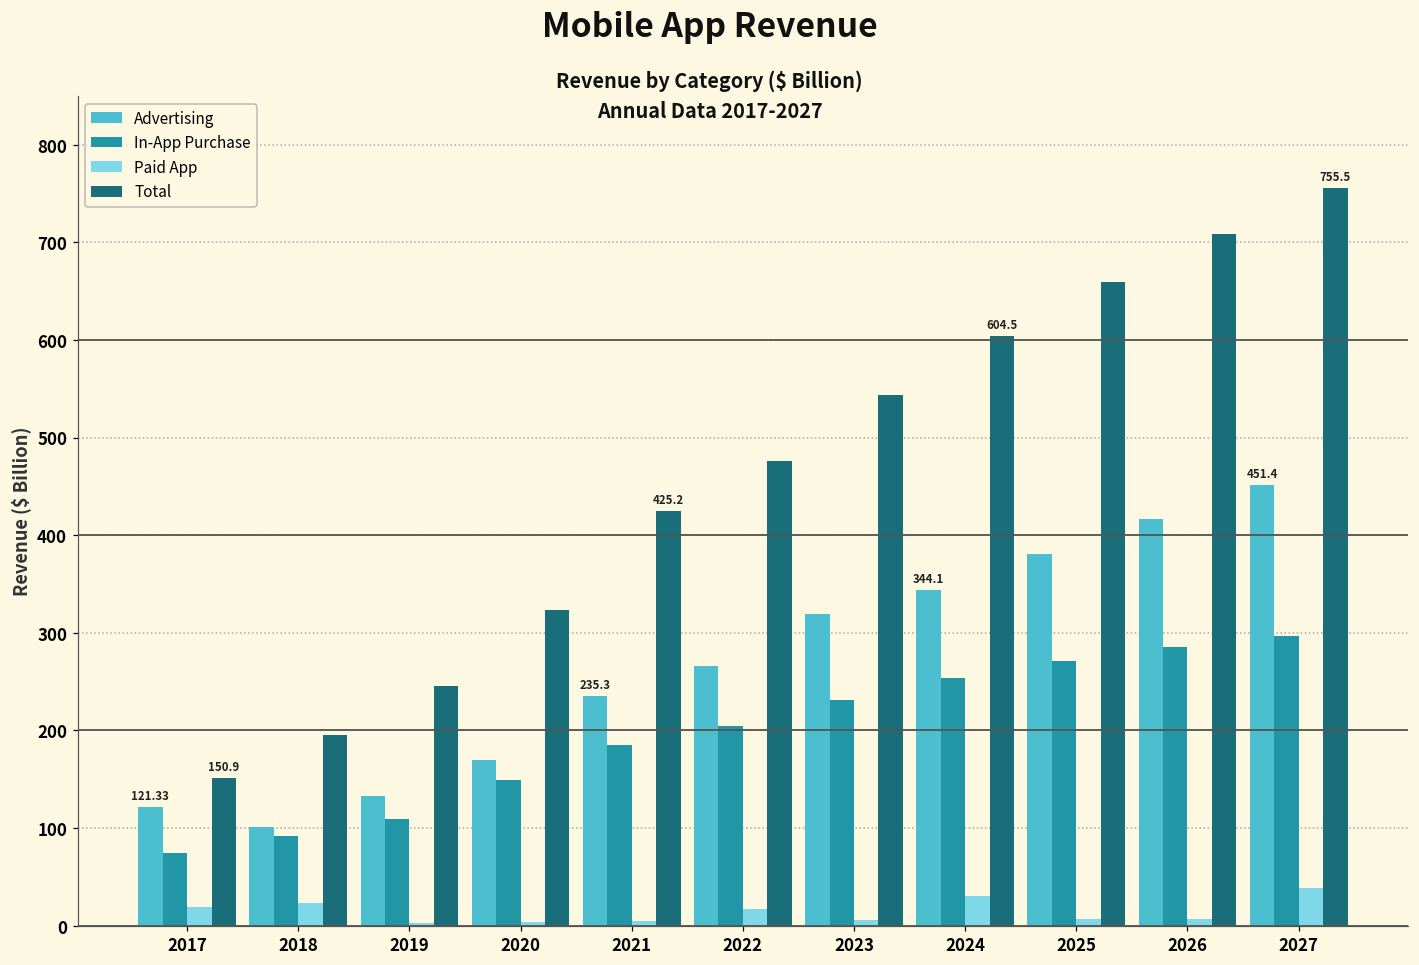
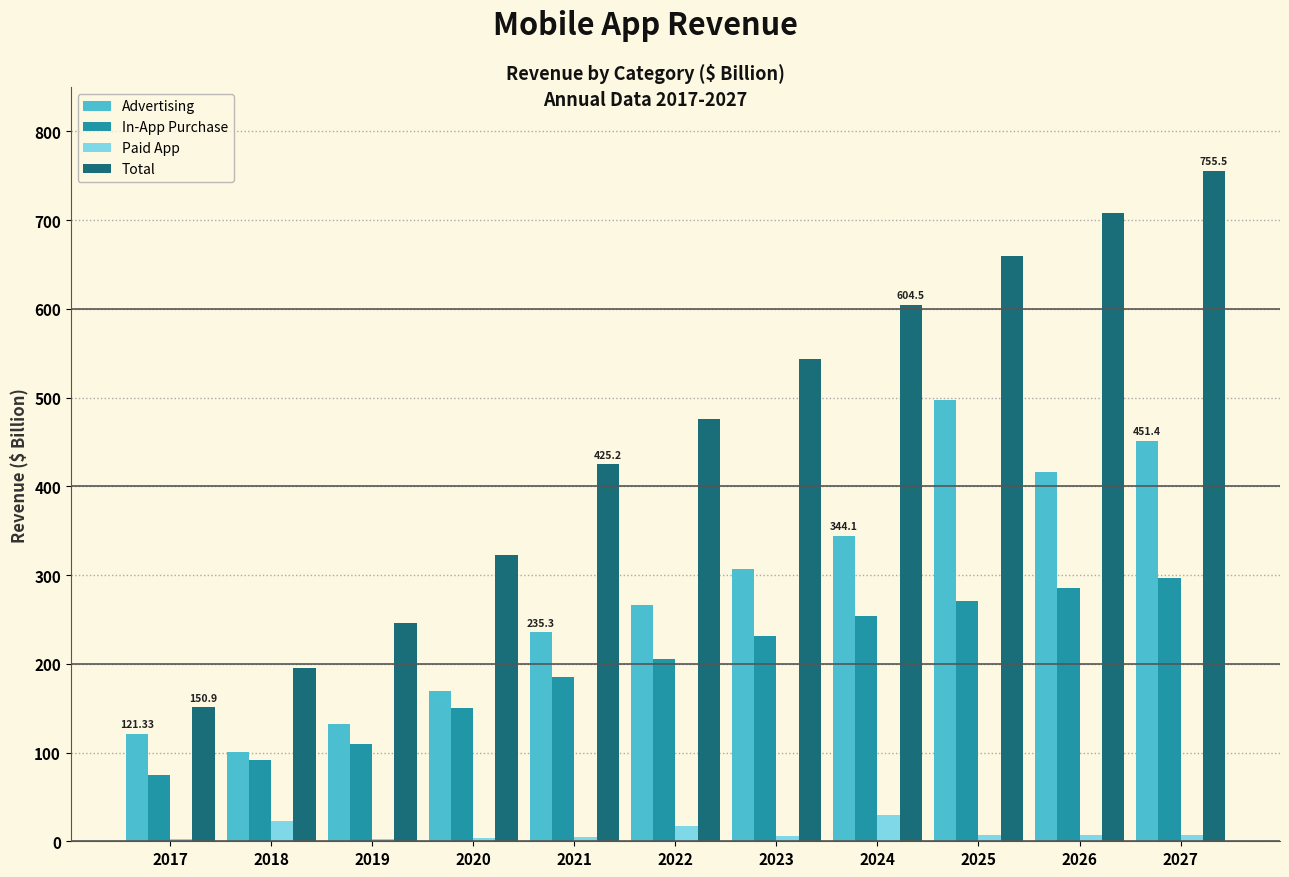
Paid App, 2017: 20 -> 0
Advertising, 2023: 320 -> 310
Advertising, 2025: 380 -> 500
Paid App, 2027: 40 -> 10
